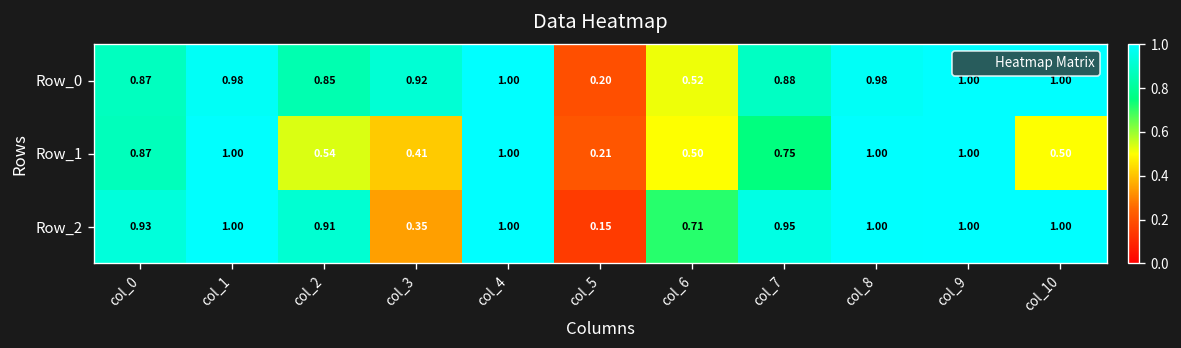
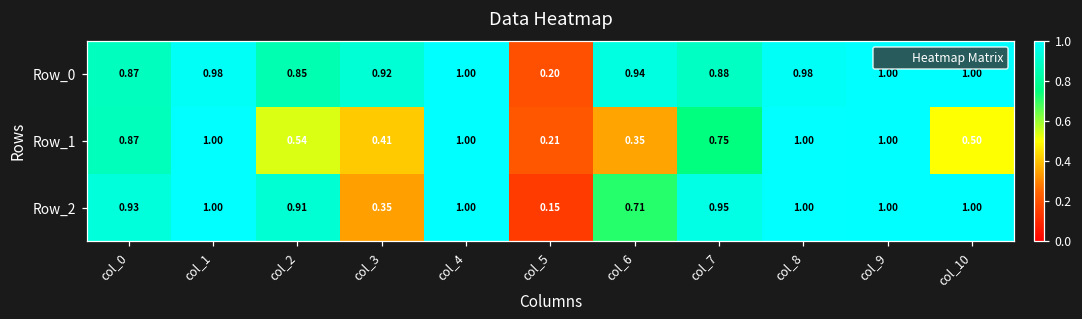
Row_0, col_6: 0.52 -> 0.94
Row_1, col_6: 0.50 -> 0.35
